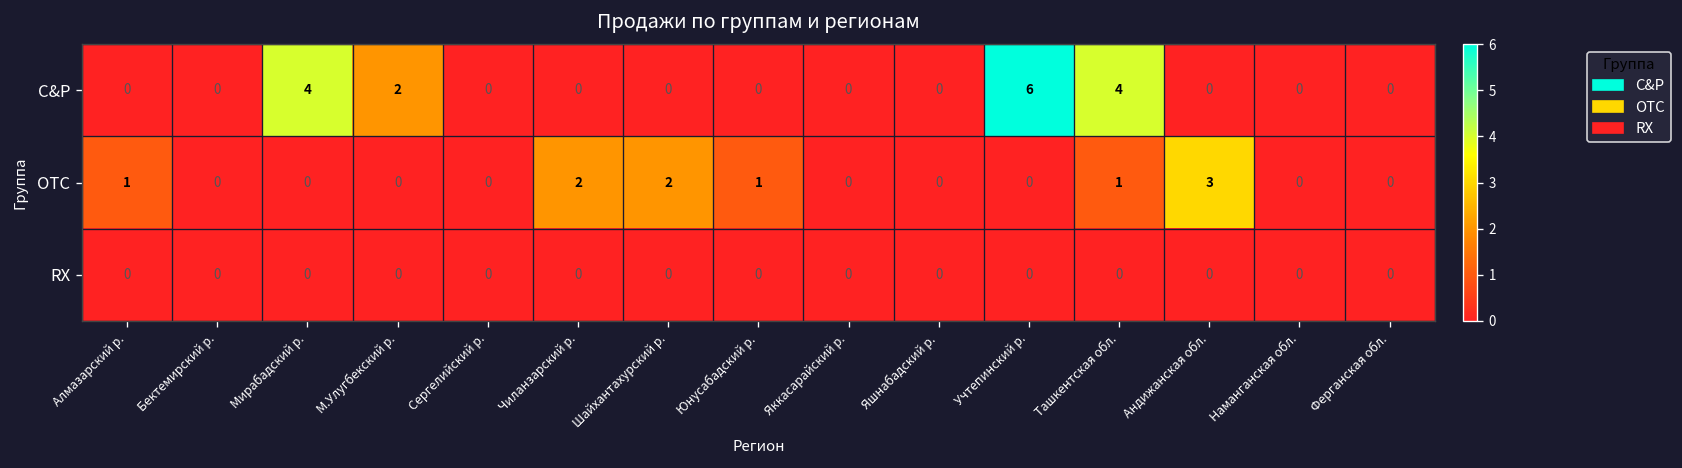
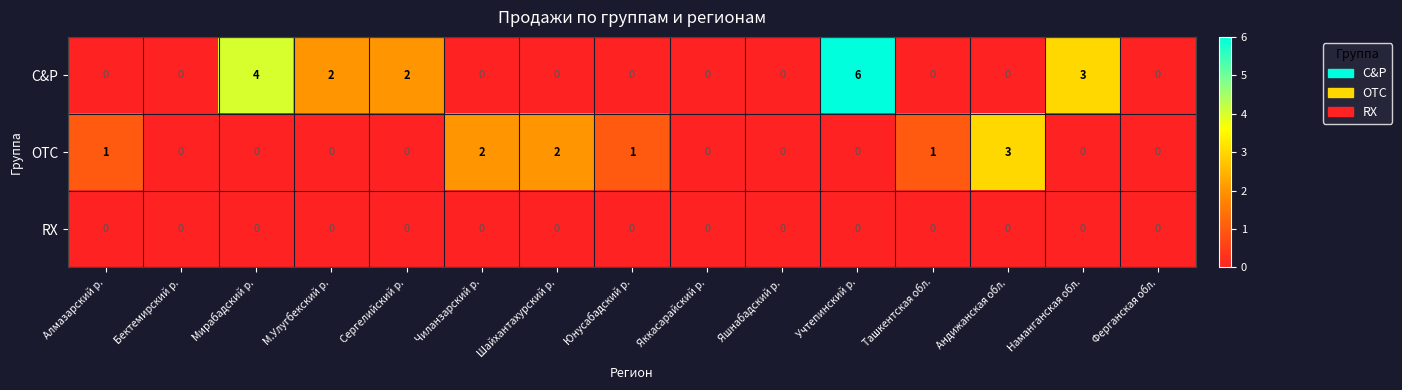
C&P, Сергелийский р.: 0 -> 2
C&P, Ташкентская обл.: 4 -> 0
C&P, Наманганская обл.: 0 -> 3
